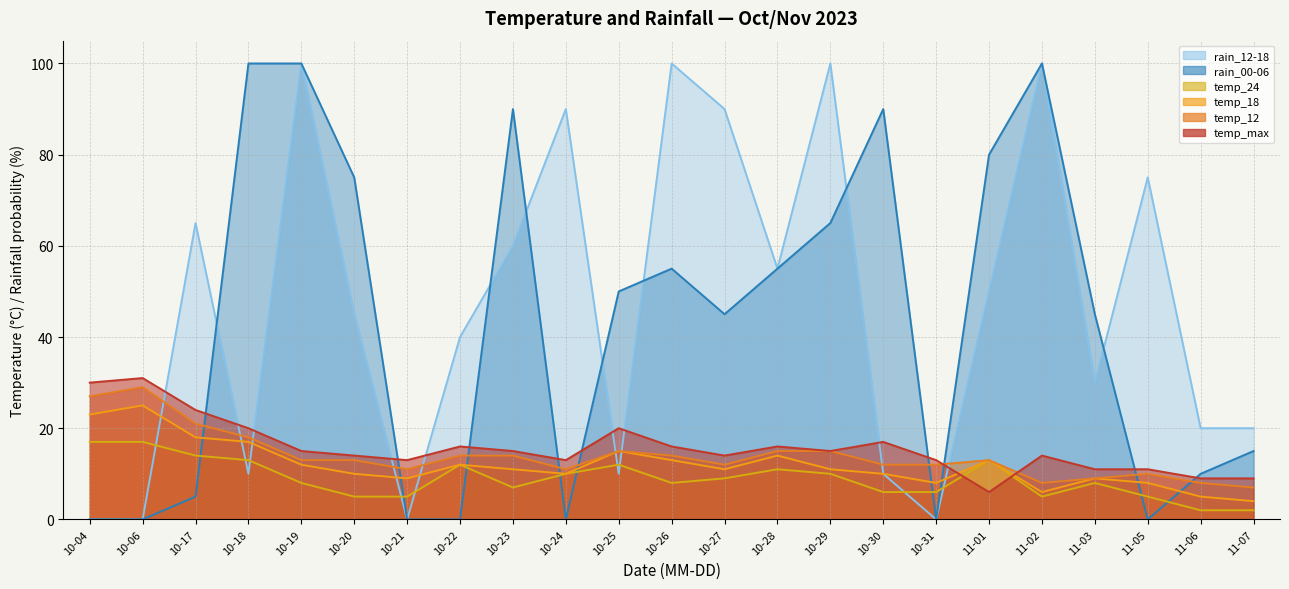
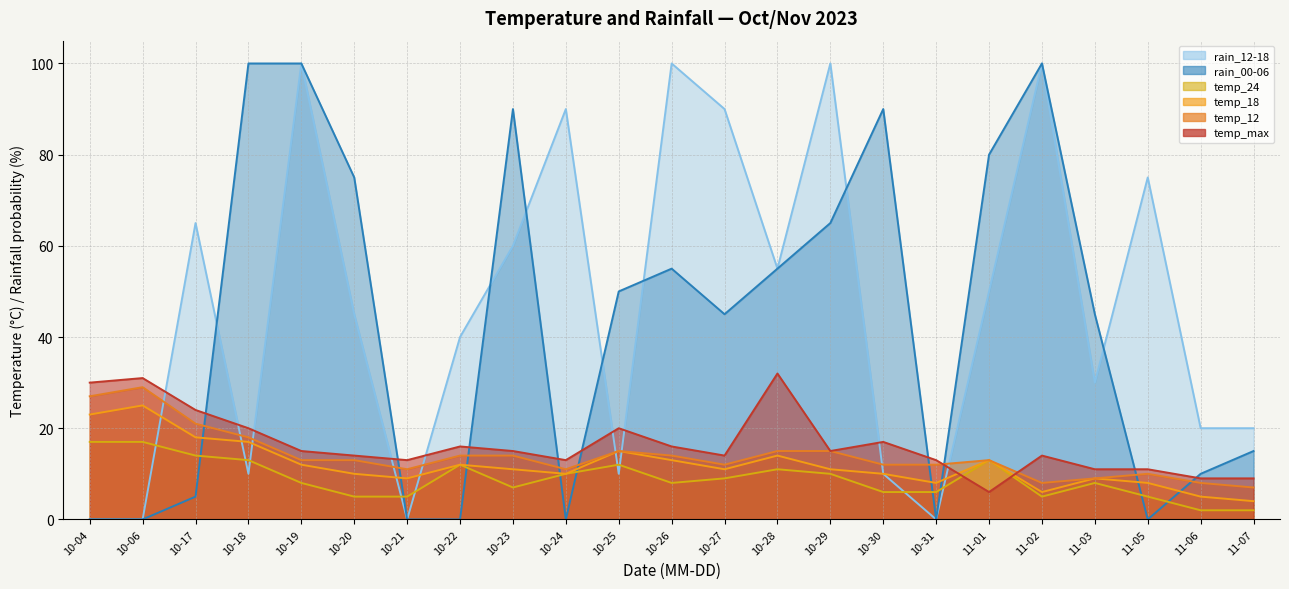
temp_max, 10-28: 16 -> 32
